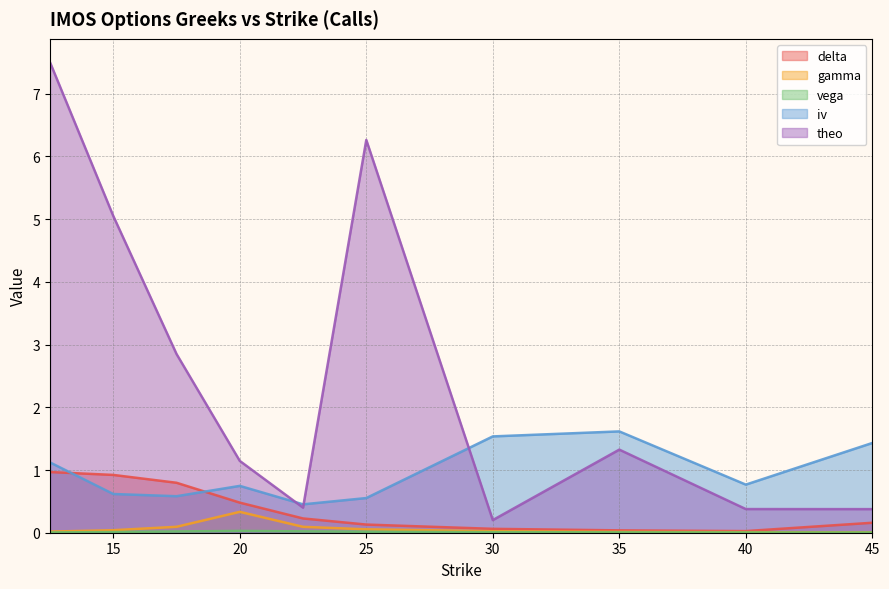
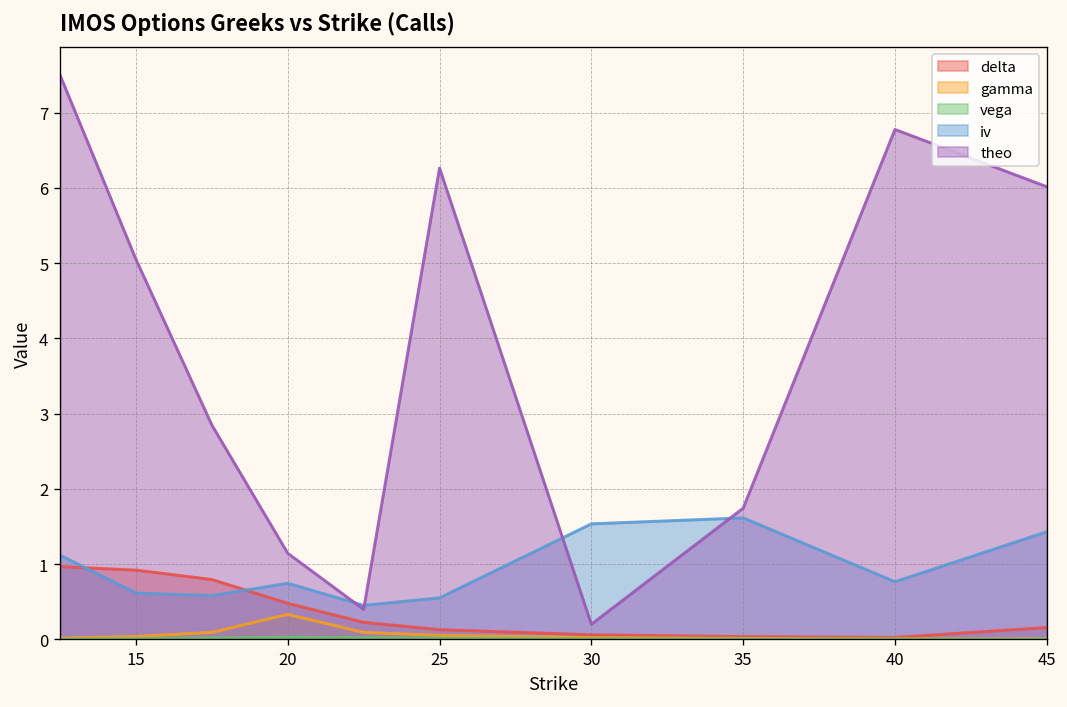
theo, 35: 1.3 -> 1.7
theo, 40: 0.4 -> 6.8
theo, 45: 0.4 -> 6.0
